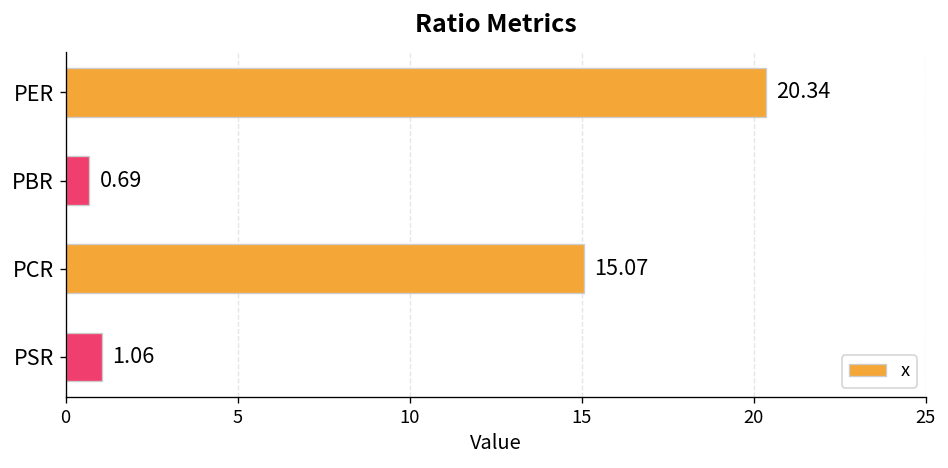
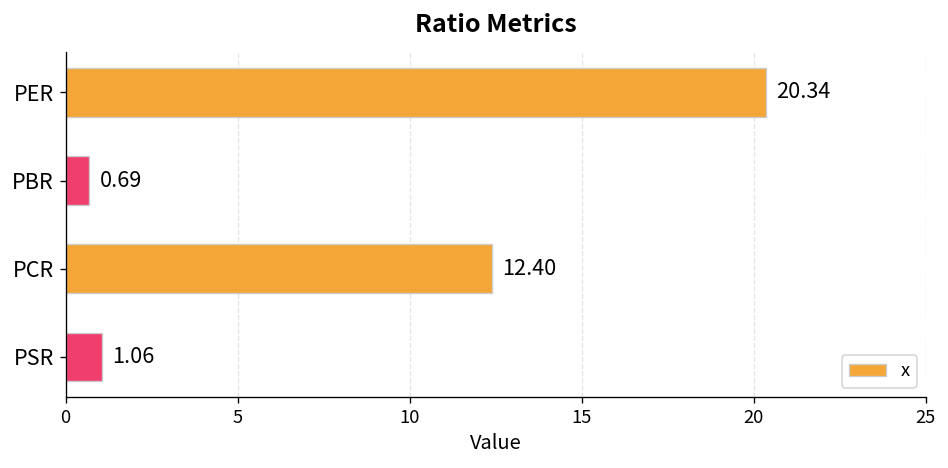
PCR: 15.07 -> 12.40
